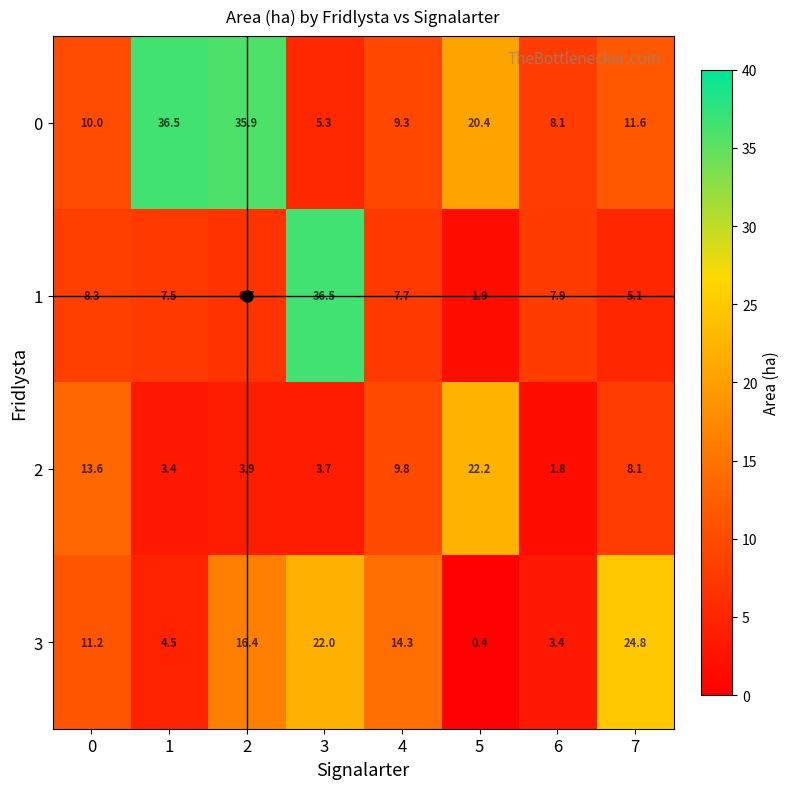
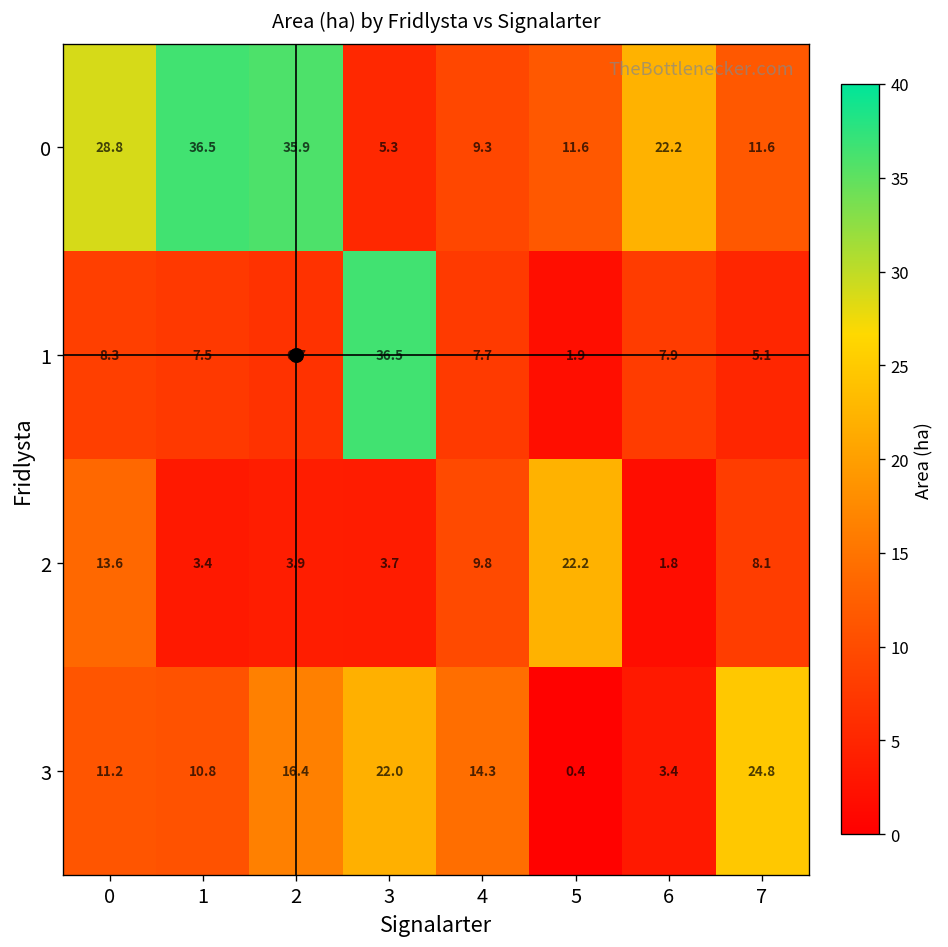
0, 0: 10.0 -> 28.8
0, 5: 20.4 -> 11.6
0, 6: 8.1 -> 22.2
3, 1: 4.5 -> 10.8
